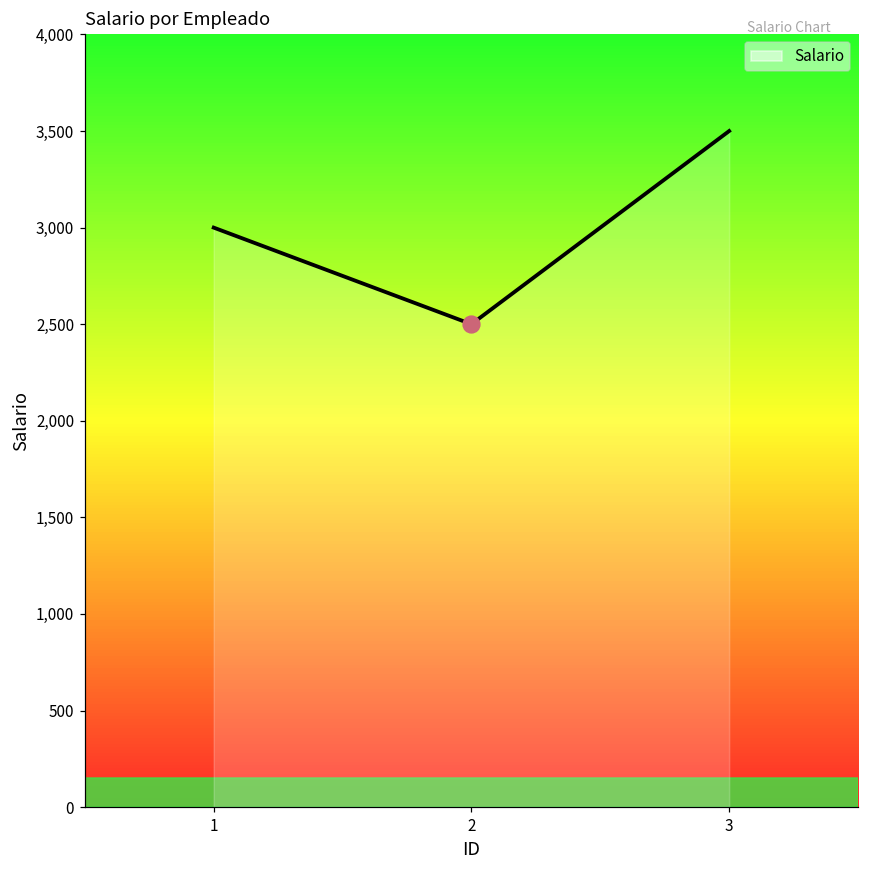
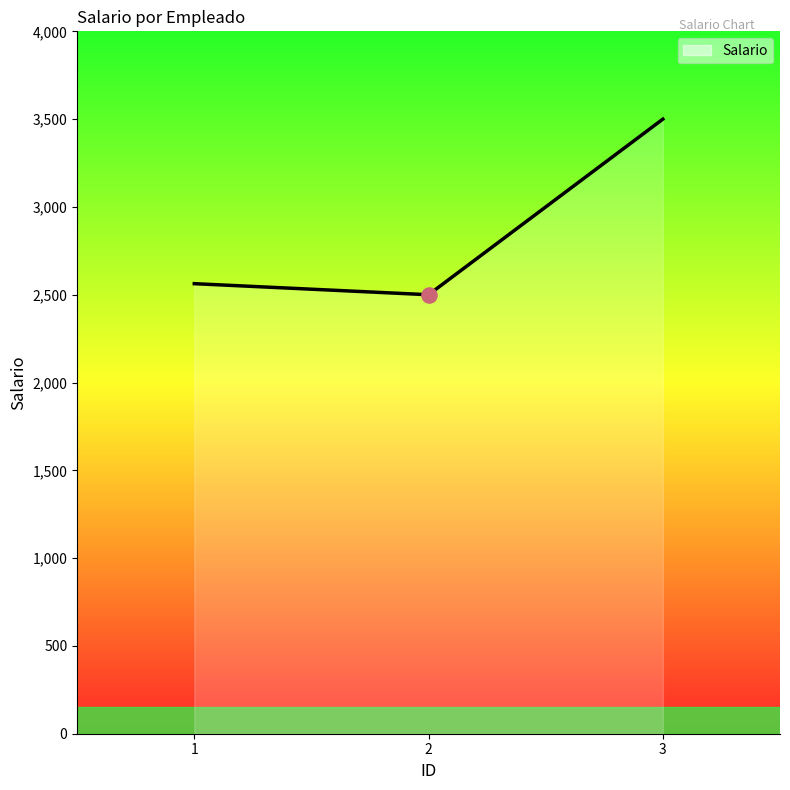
Salario, 1: 3,000 -> 2,560
